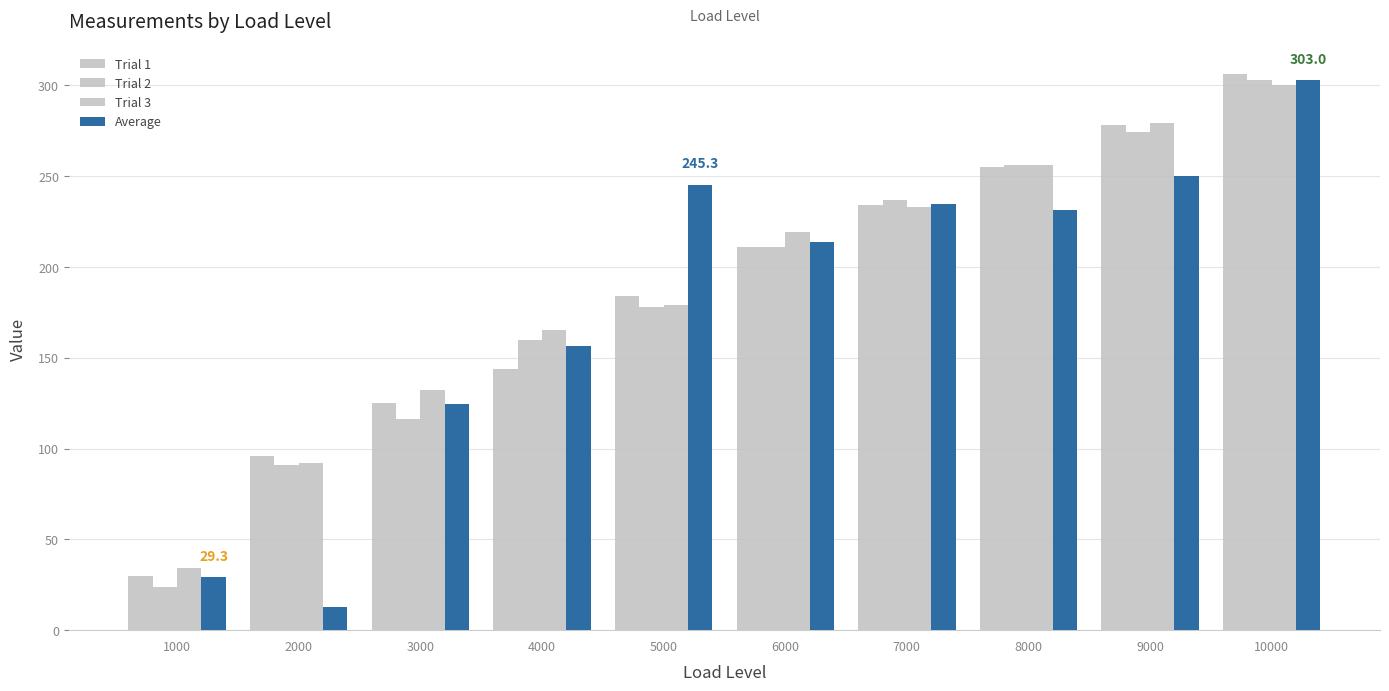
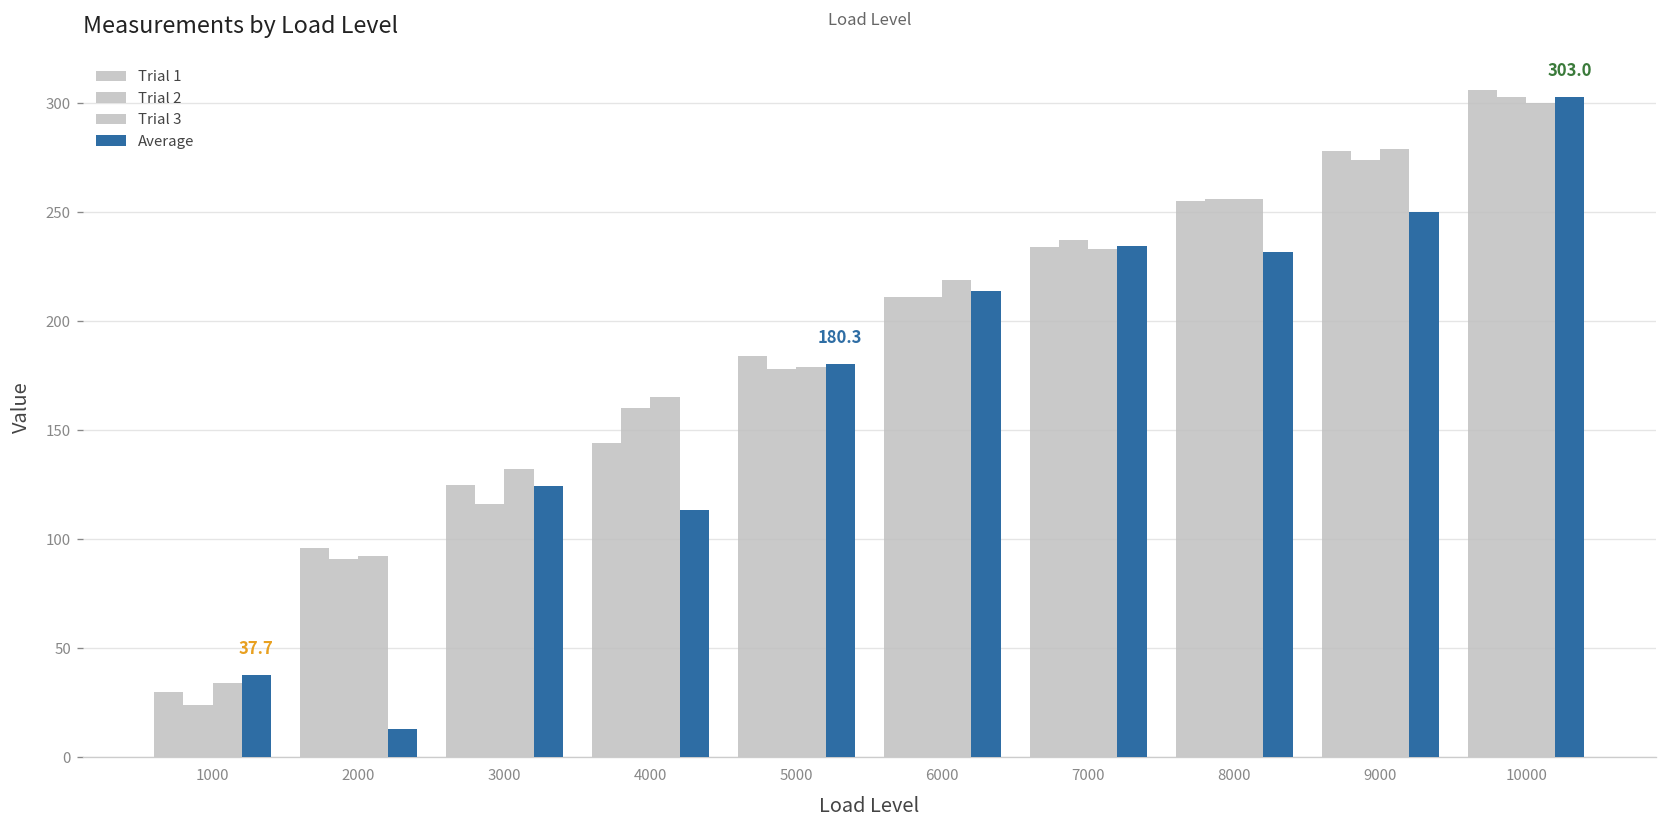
Average, 1000: 29.3 -> 37.7
Average, 4000: 156 -> 113
Average, 5000: 245.3 -> 180.3
